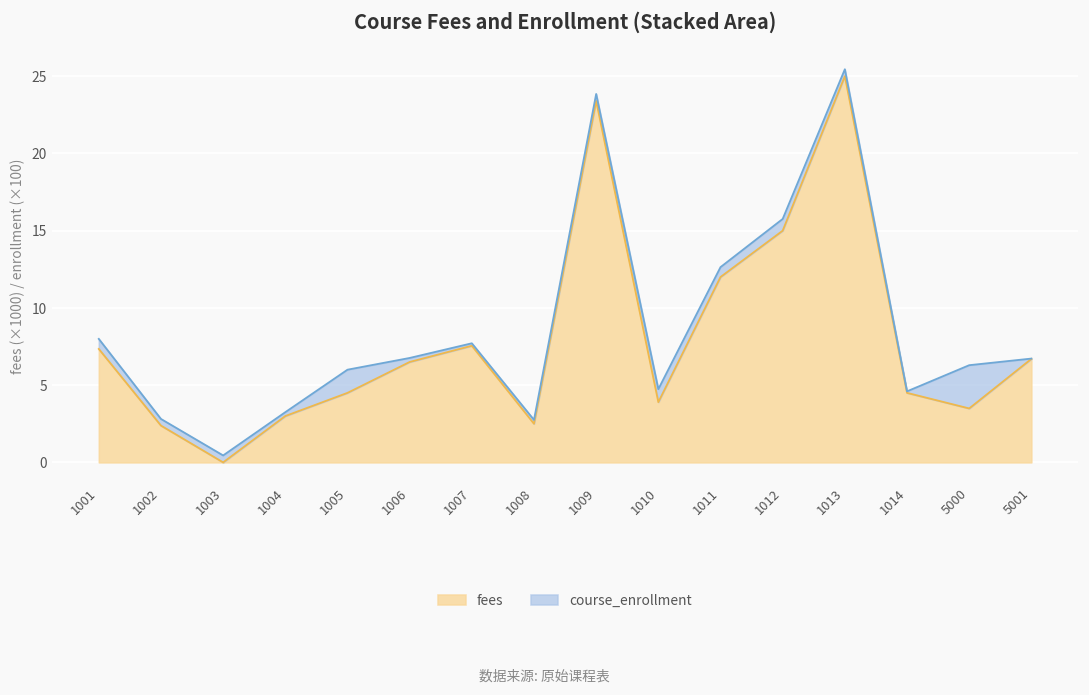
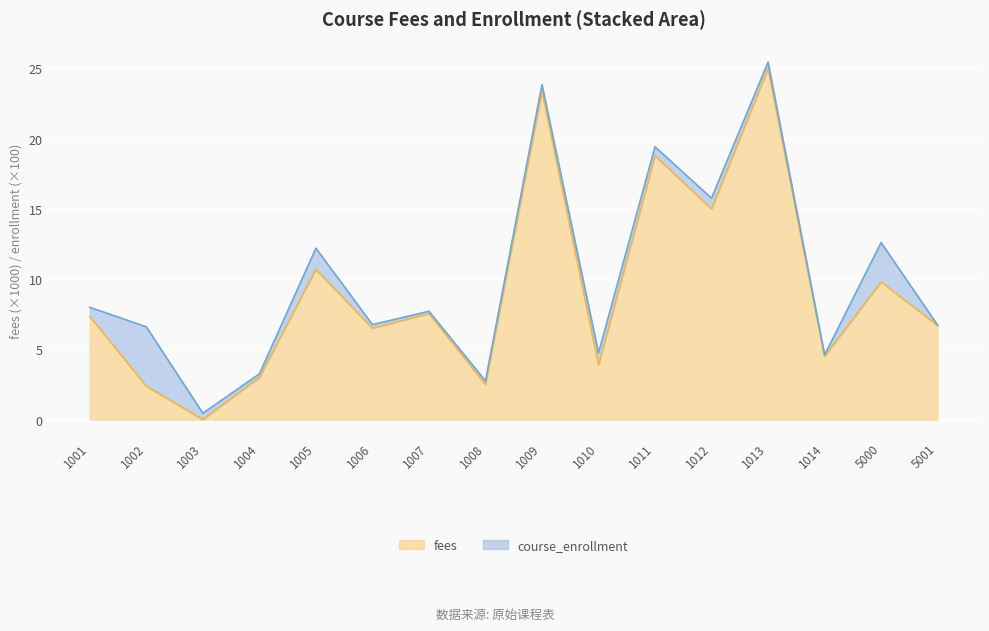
course_enrollment, 1002: 0.4 -> 4.2
fees, 1005: 4.5 -> 10.7
fees, 1011: 12.0 -> 18.8
fees, 5000: 3.5 -> 9.8
